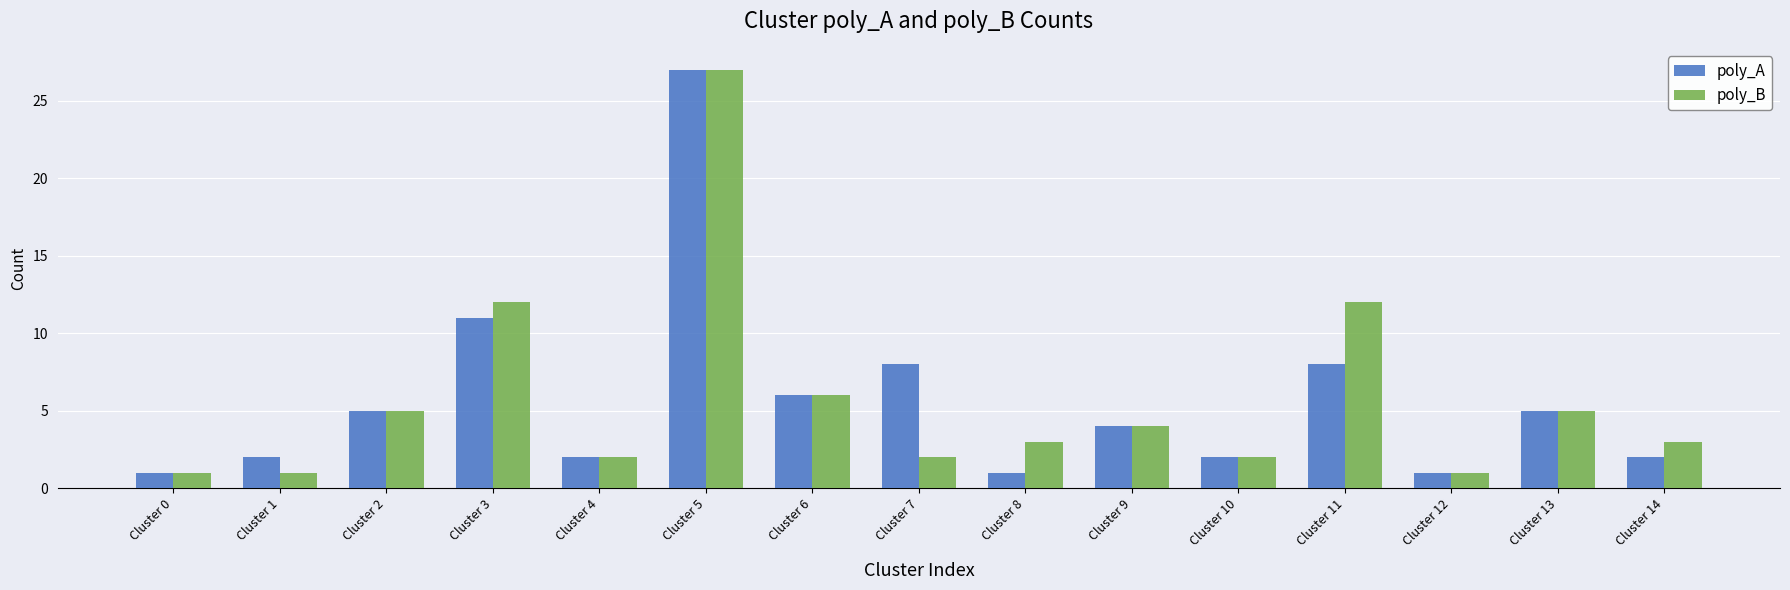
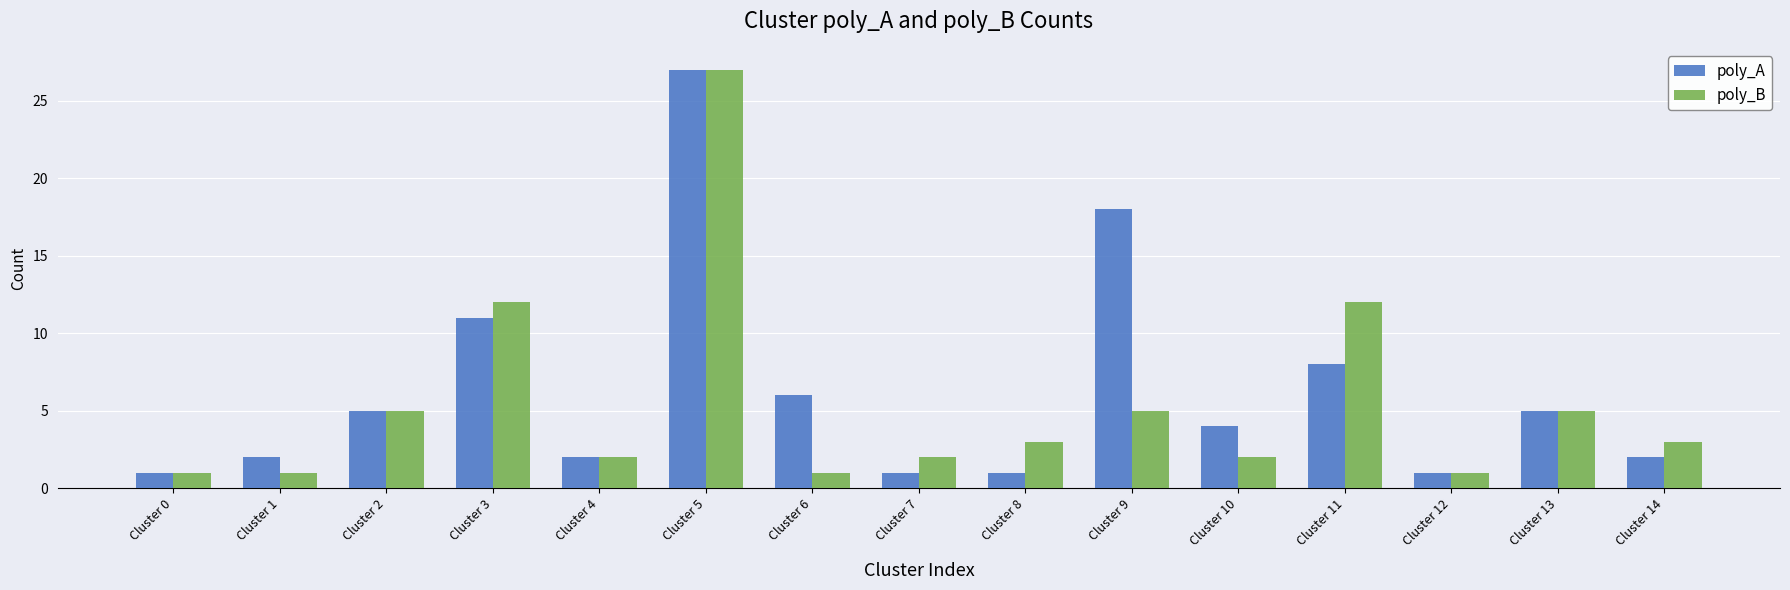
poly_B, Cluster 6: 6 -> 1
poly_A, Cluster 7: 8 -> 1
poly_A, Cluster 9: 4 -> 18
poly_B, Cluster 9: 4 -> 5
poly_A, Cluster 10: 2 -> 4
